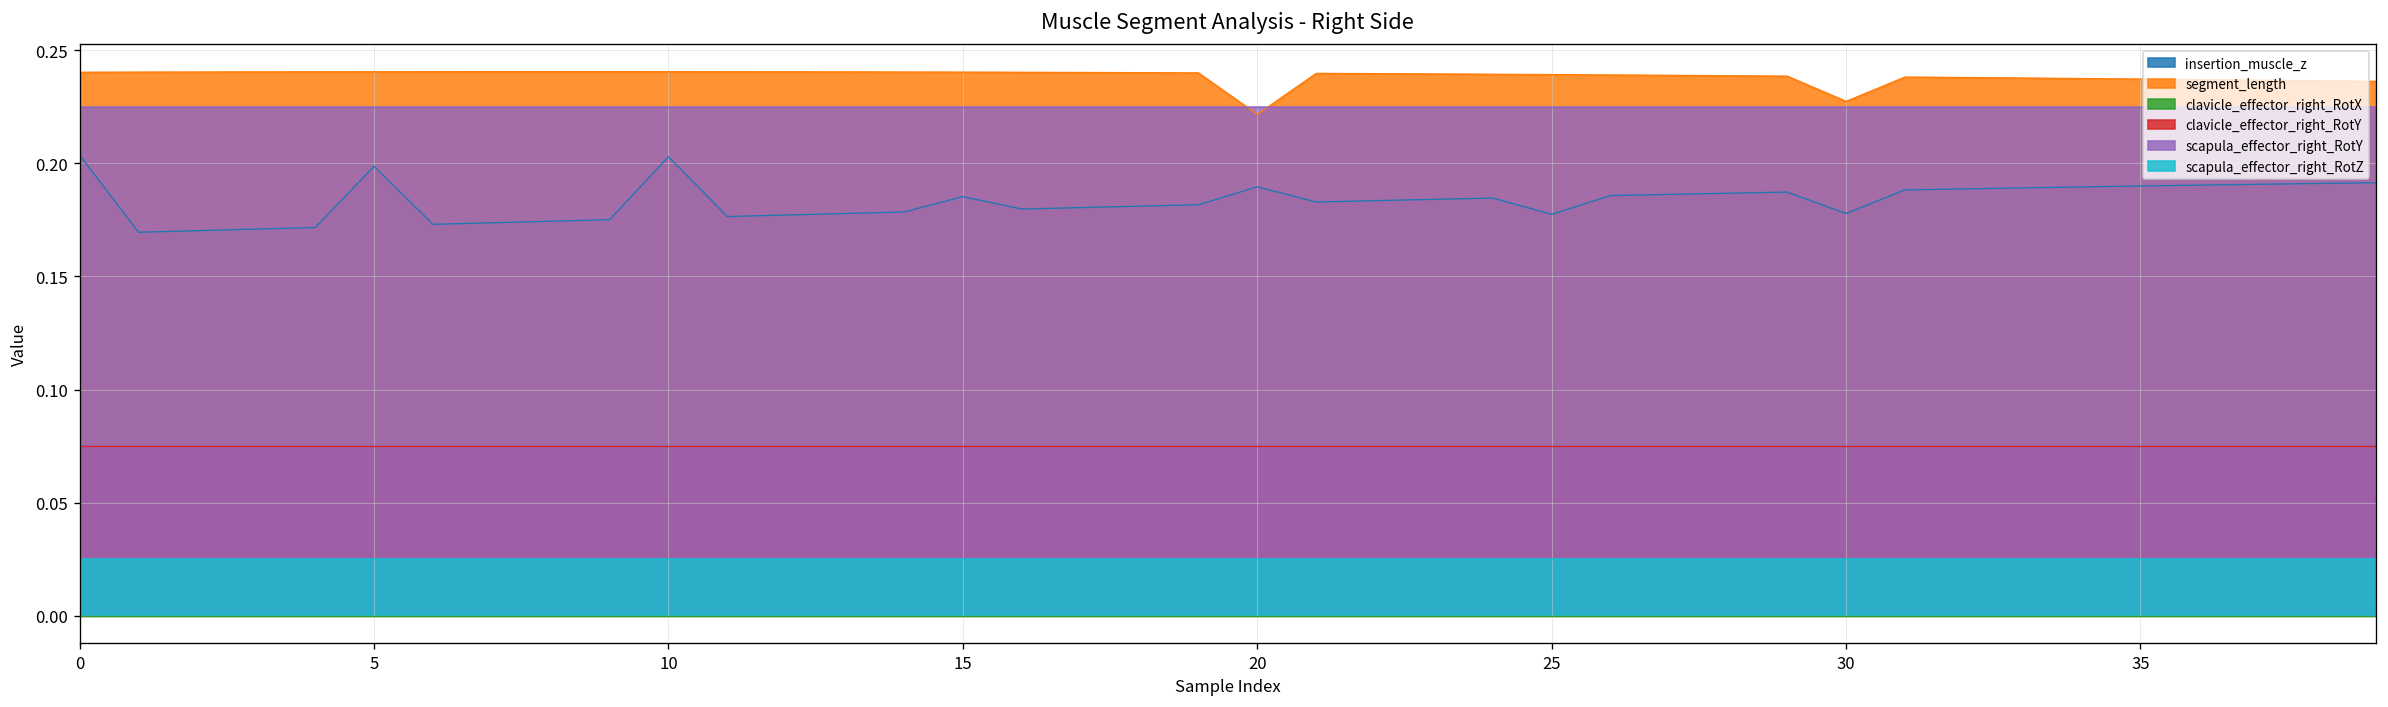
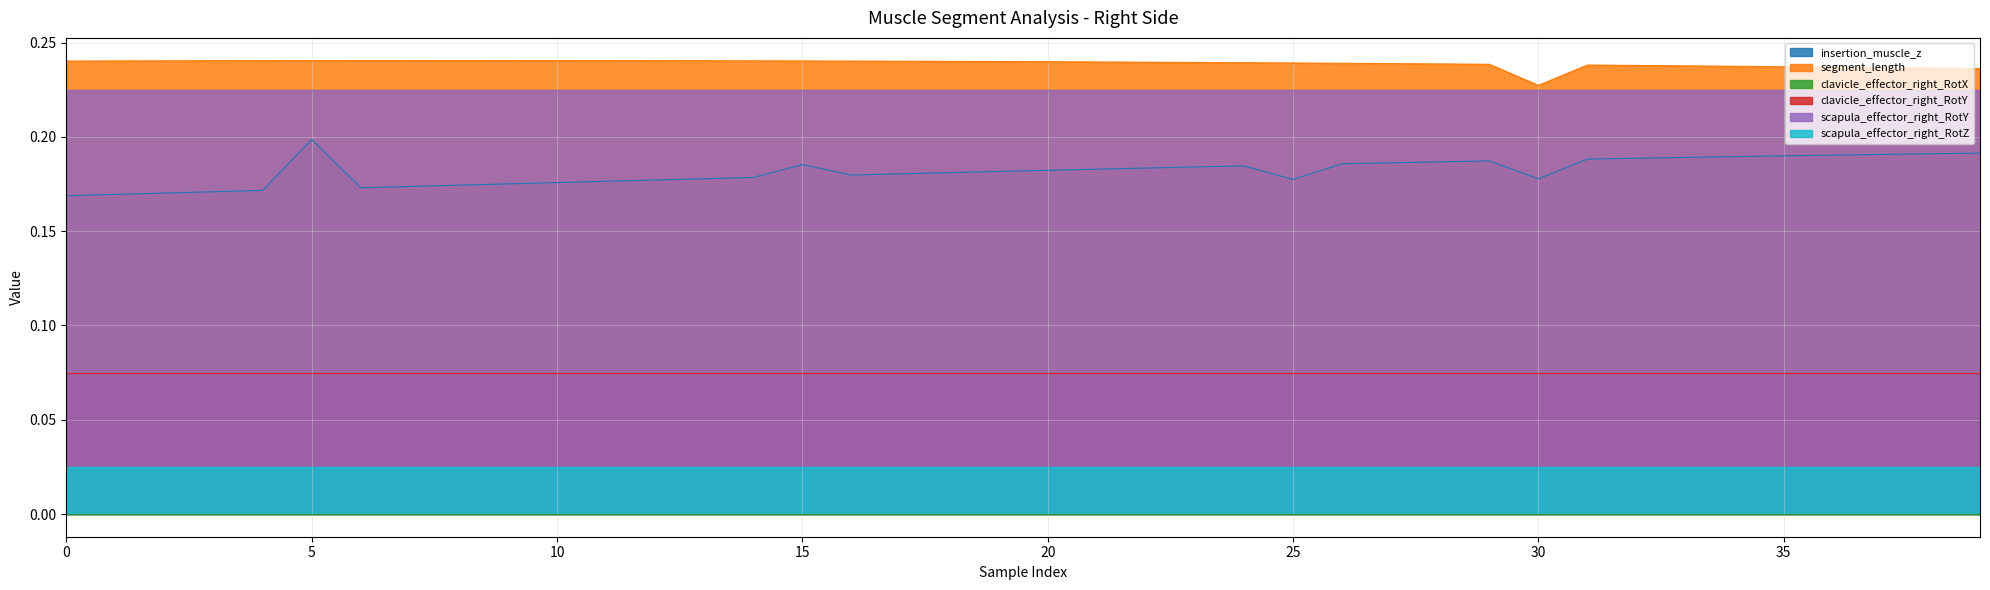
insertion_muscle_z, 0: 0.204 -> 0.169
insertion_muscle_z, 10: 0.203 -> 0.176
insertion_muscle_z, 20: 0.190 -> 0.182
segment_length, 20: 0.222 -> 0.240
